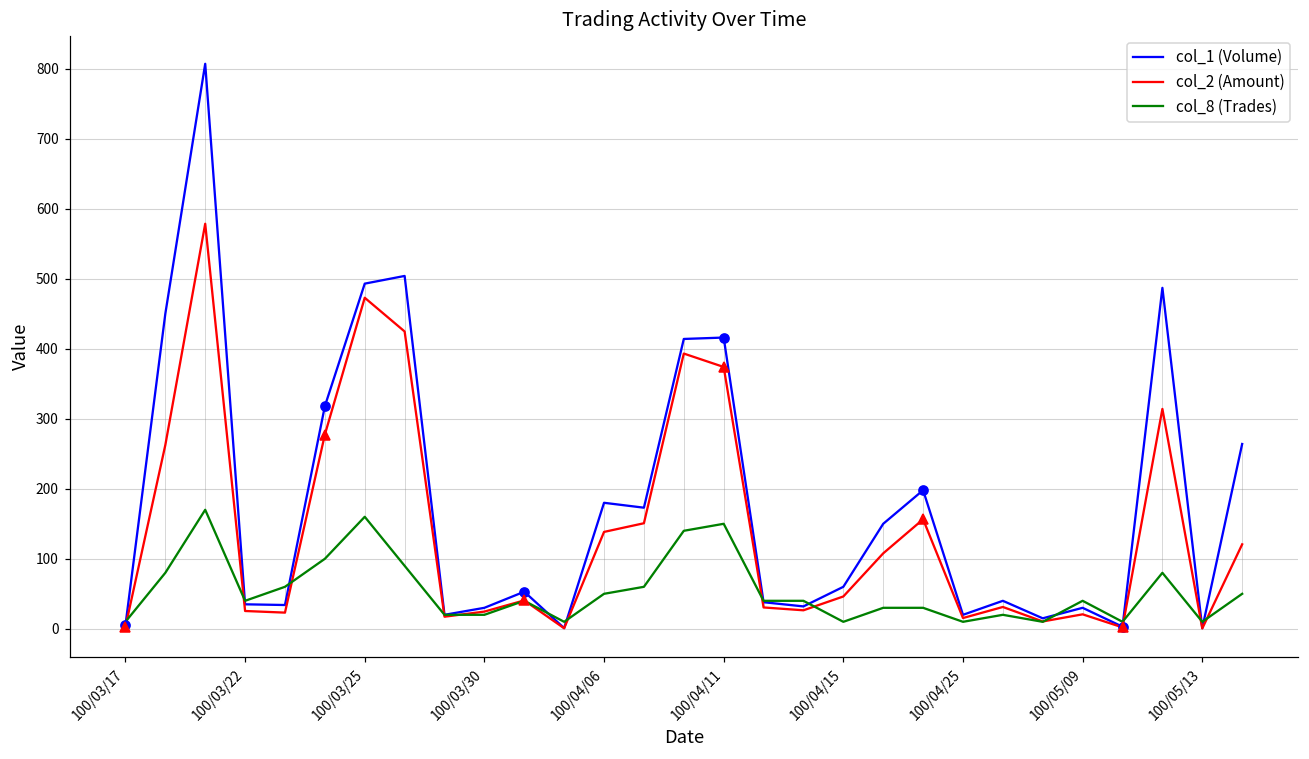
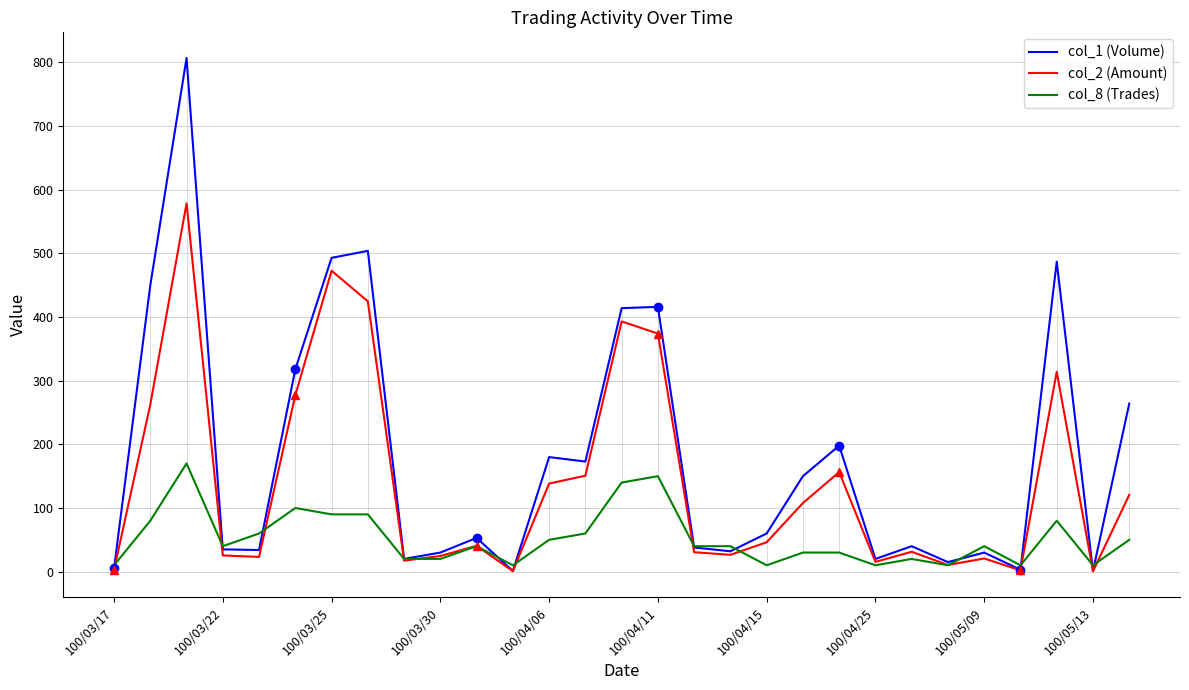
col_8 (Trades), 100/03/25: 160 -> 90
